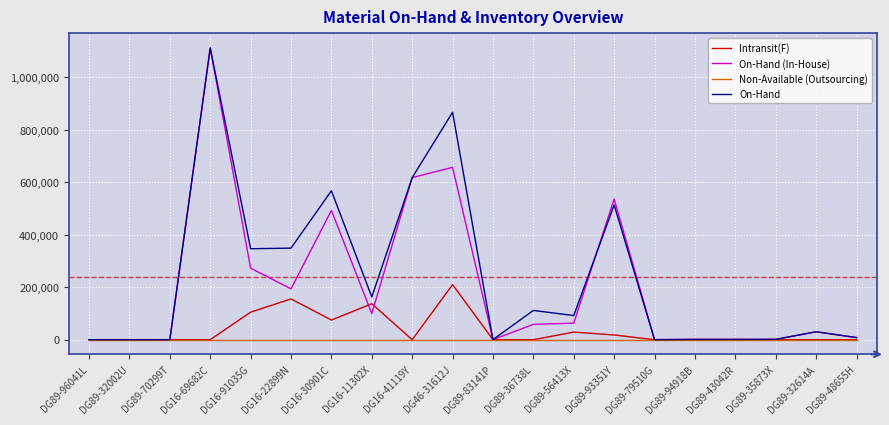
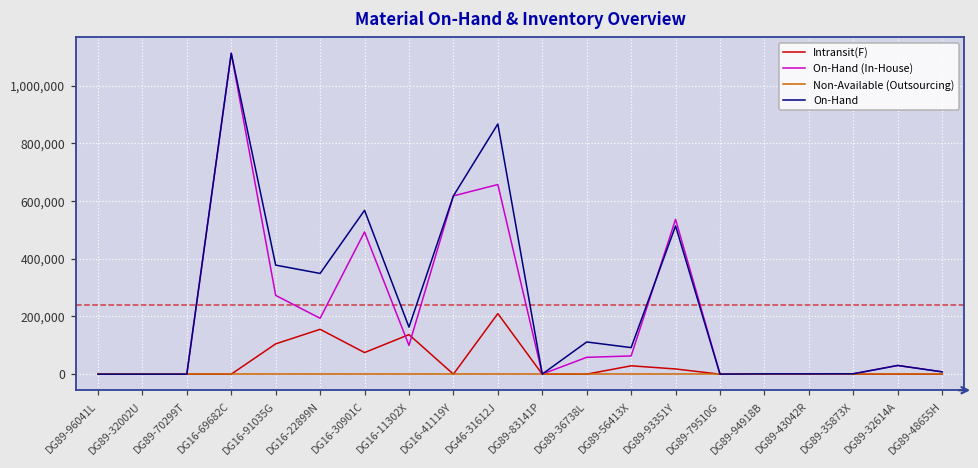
On-Hand, DG16-91035G: 350,000 -> 380,000
